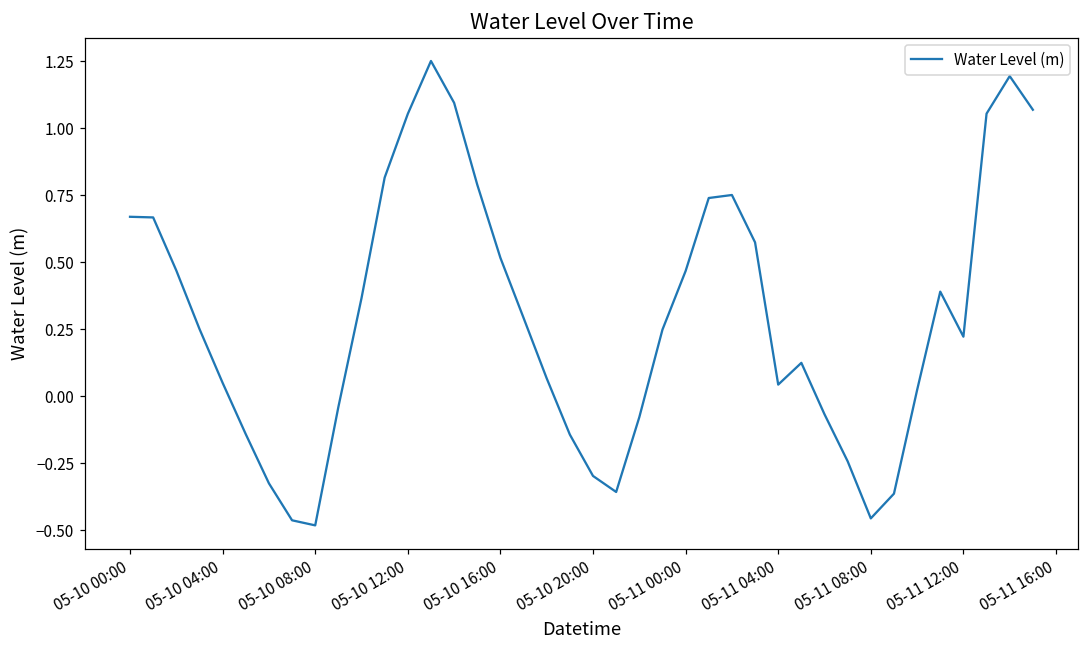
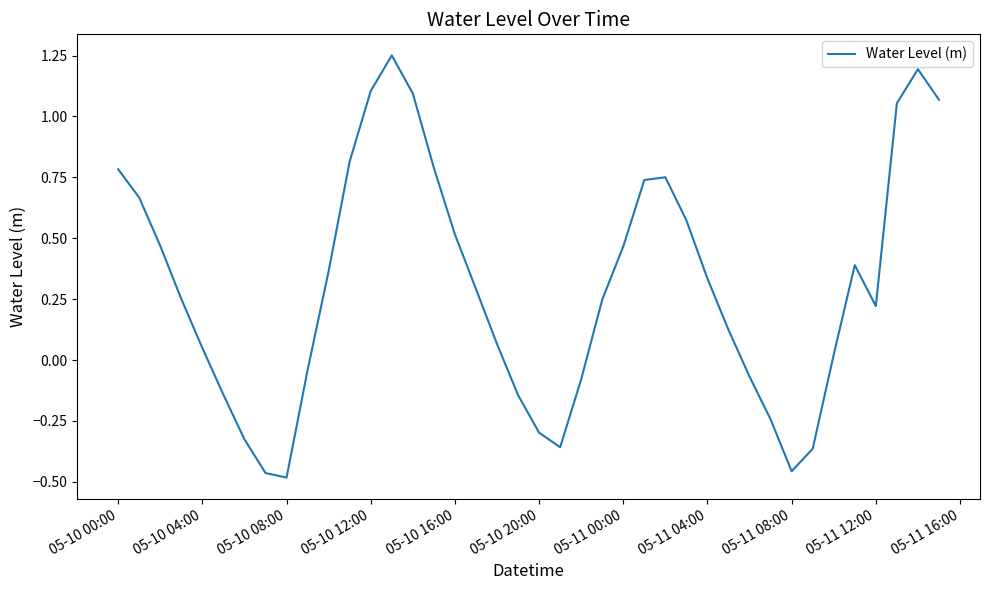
05-10 00:00: 0.67 -> 0.78
05-10 12:00: 1.05 -> 1.10
05-11 04:00: 0.04 -> 0.33
